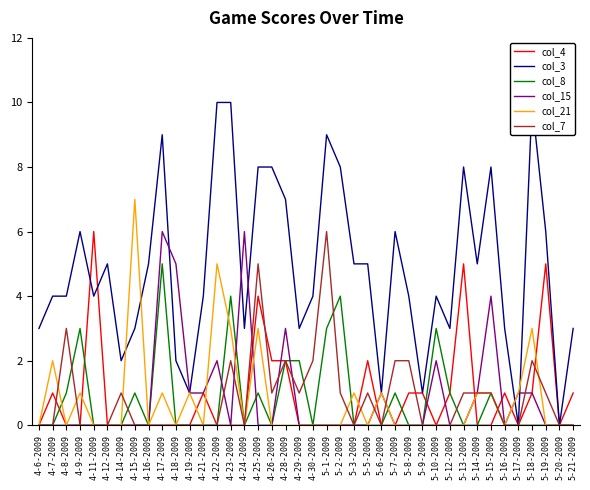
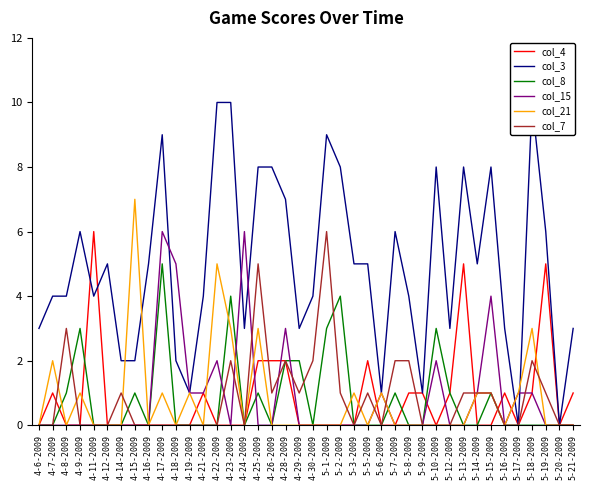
col_3, 4-15-2009: 3 -> 2
col_4, 4-25-2009: 4 -> 2
col_3, 5-10-2009: 4 -> 8
